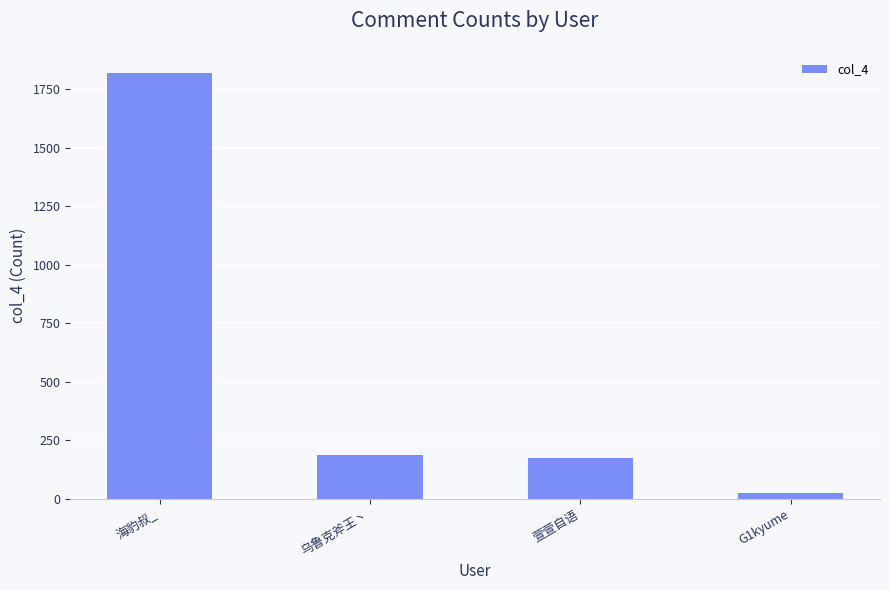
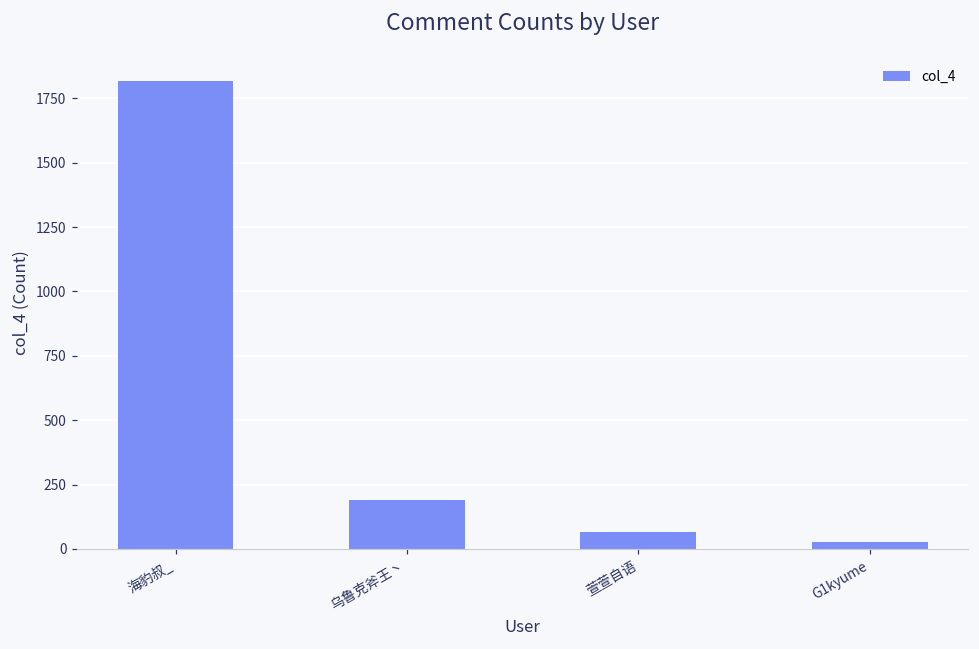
萱萱自语: 180 -> 70
